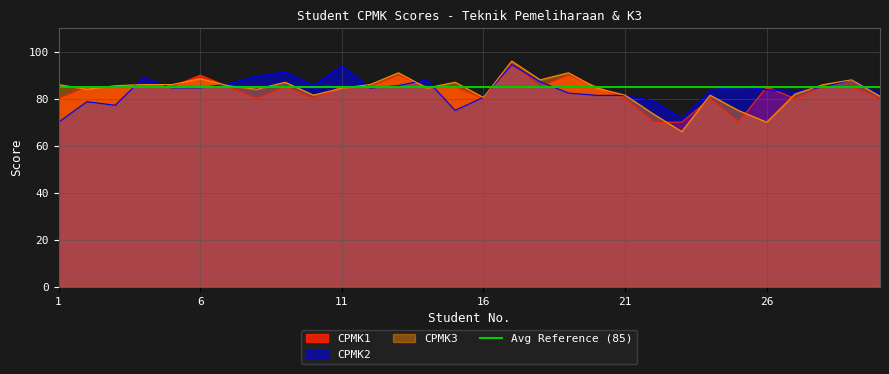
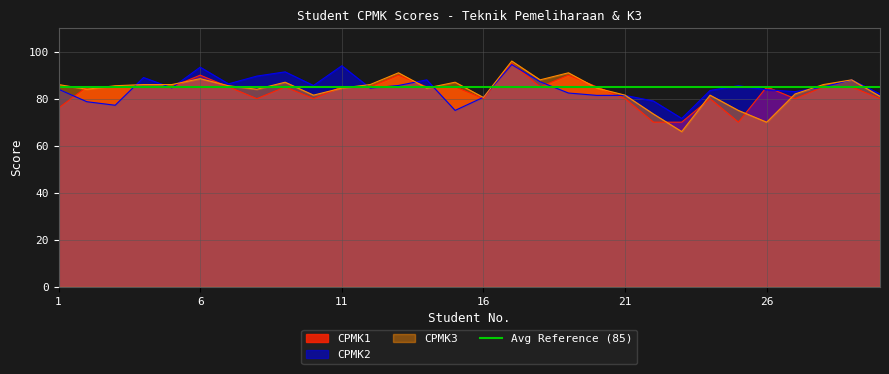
CPMK1, 1: 80 -> 76
CPMK2, 1: 70 -> 84
CPMK2, 6: 85 -> 93
